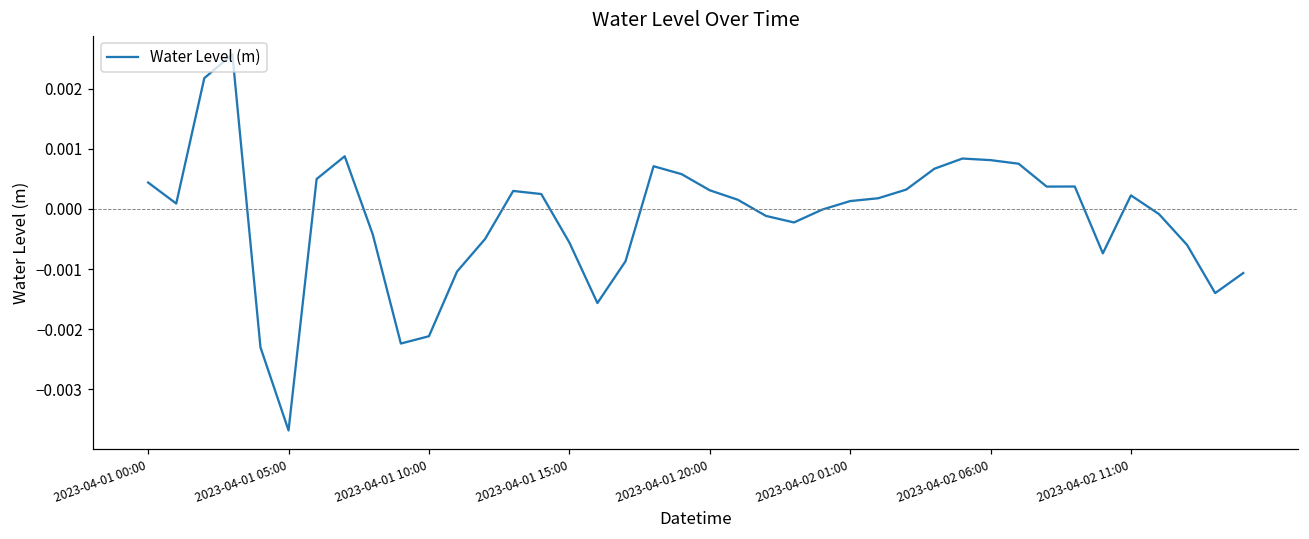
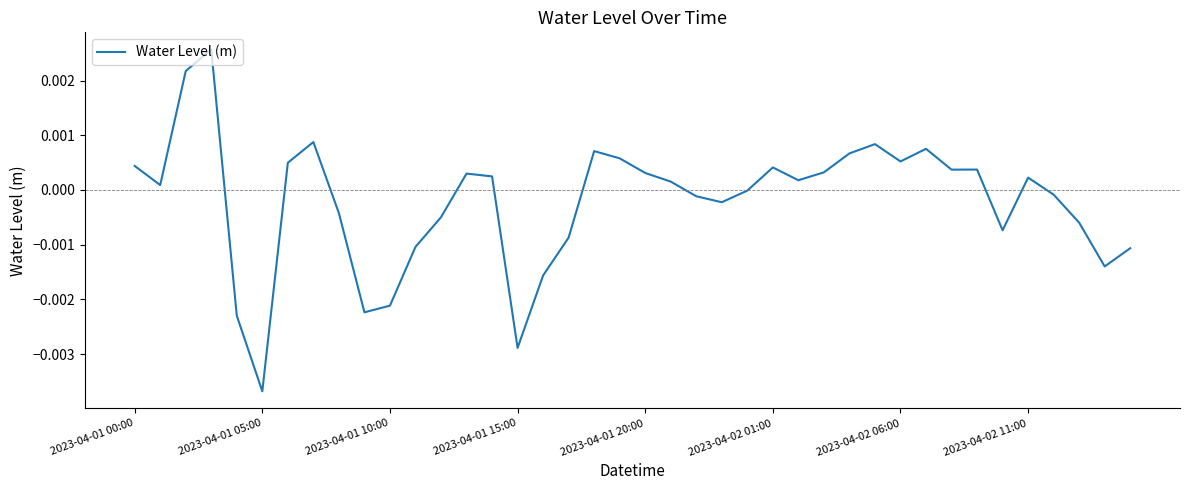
2023-04-01 15:00: -0.0006 -> -0.0029
2023-04-02 01:00: 0.0001 -> 0.0004
2023-04-02 06:00: 0.0008 -> 0.0005
